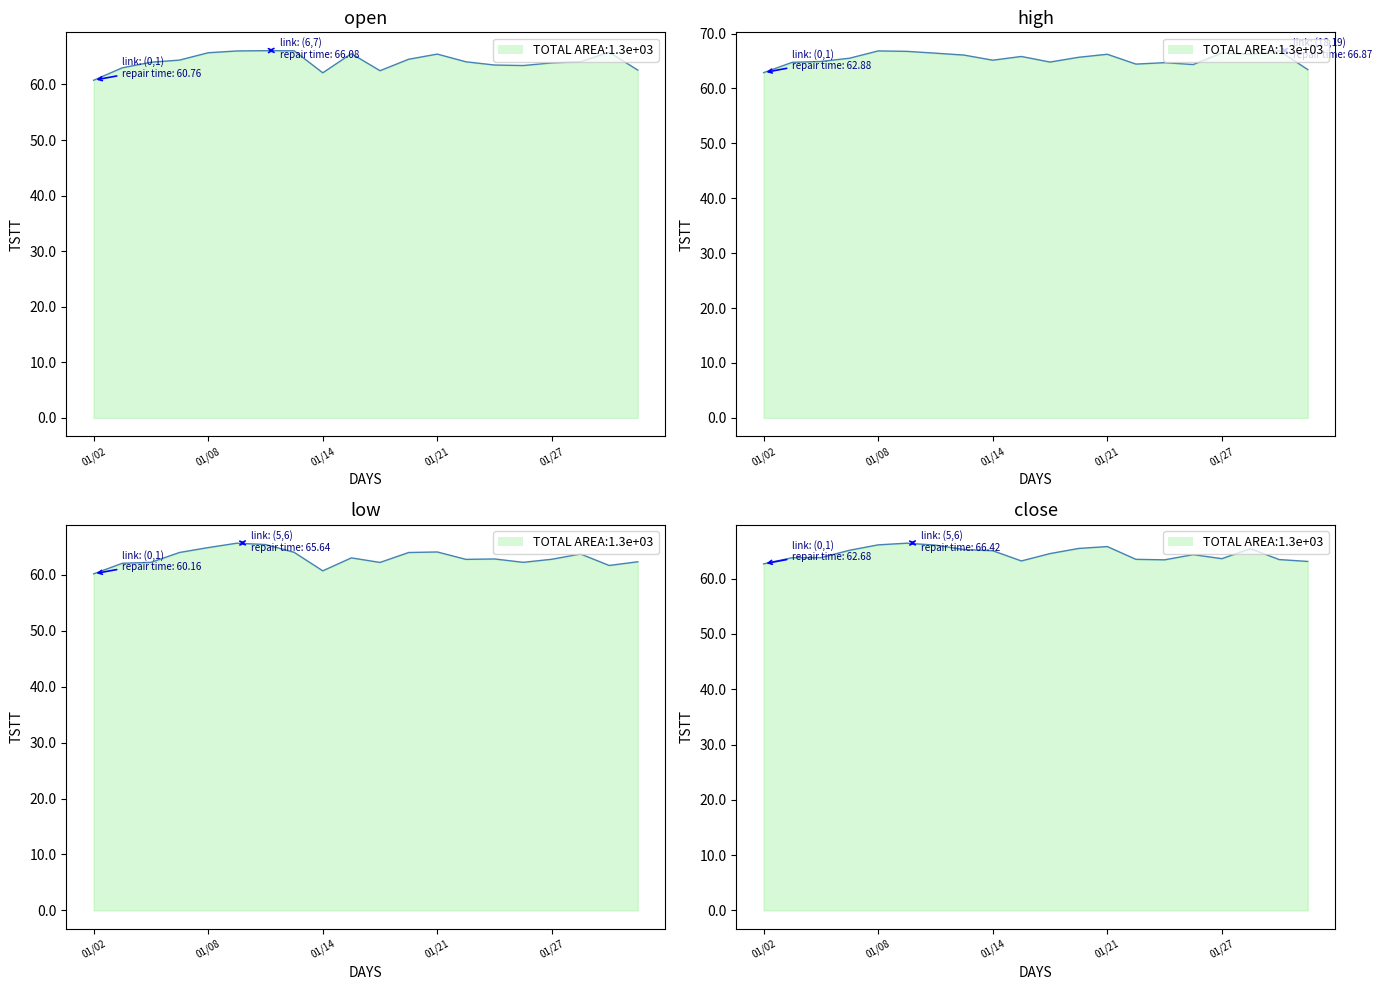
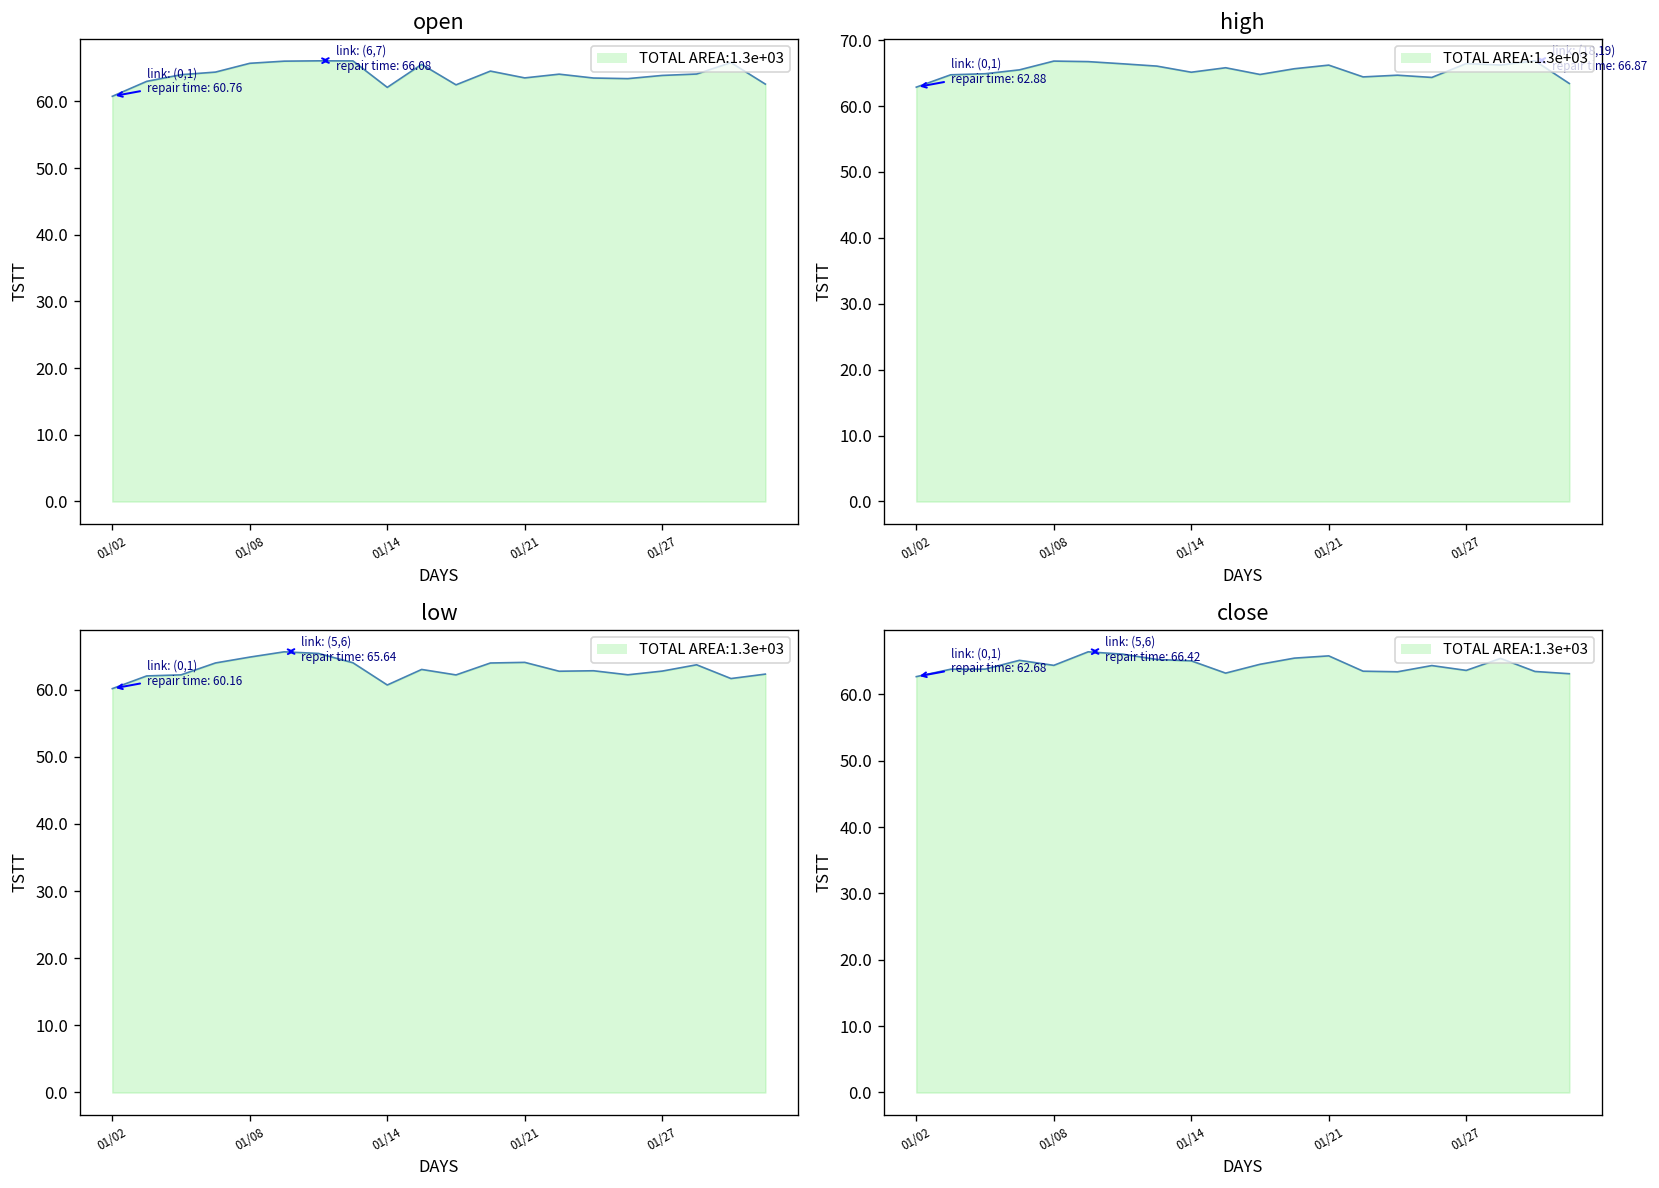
open, 01/21: 65 -> 64
close, 01/08: 66 -> 64
